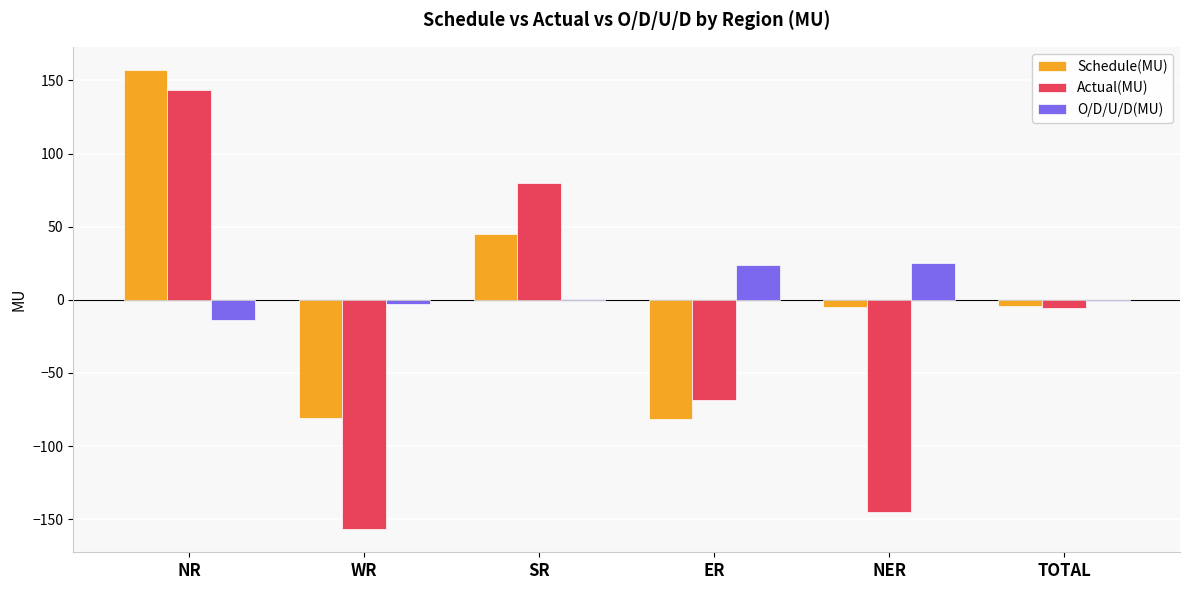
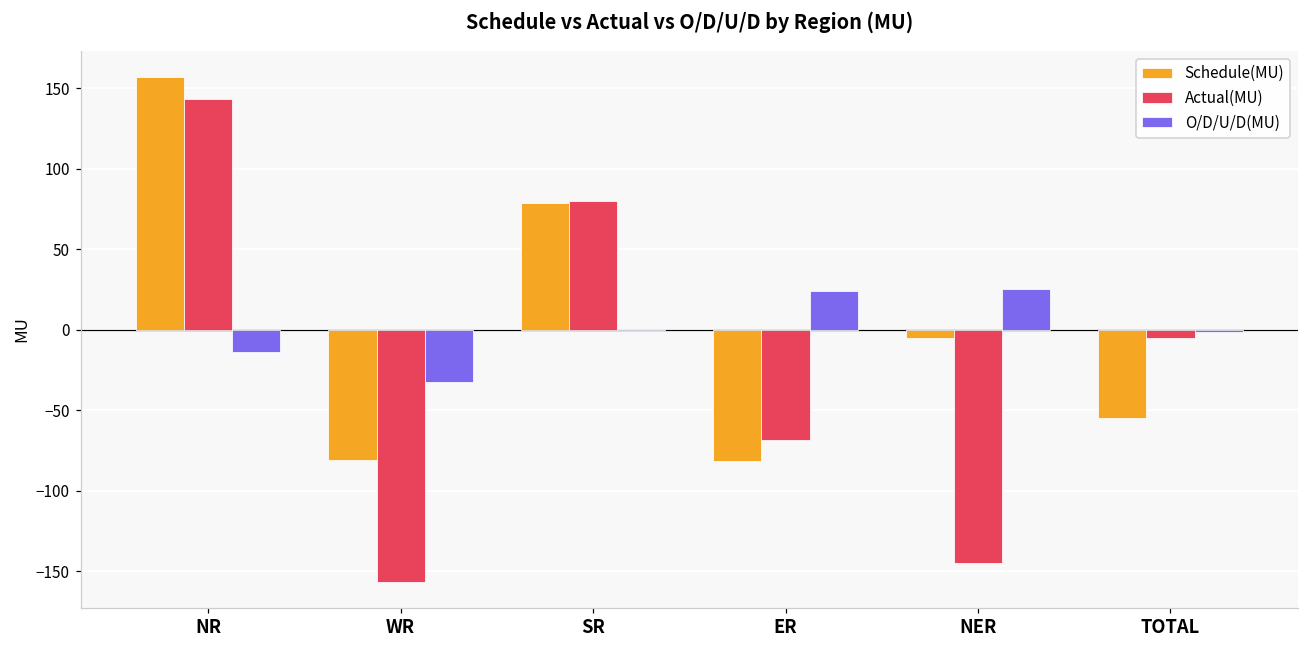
O/D/U/D(MU), WR: -3 -> -33
Schedule(MU), SR: 45 -> 79
Schedule(MU), TOTAL: -4 -> -55
